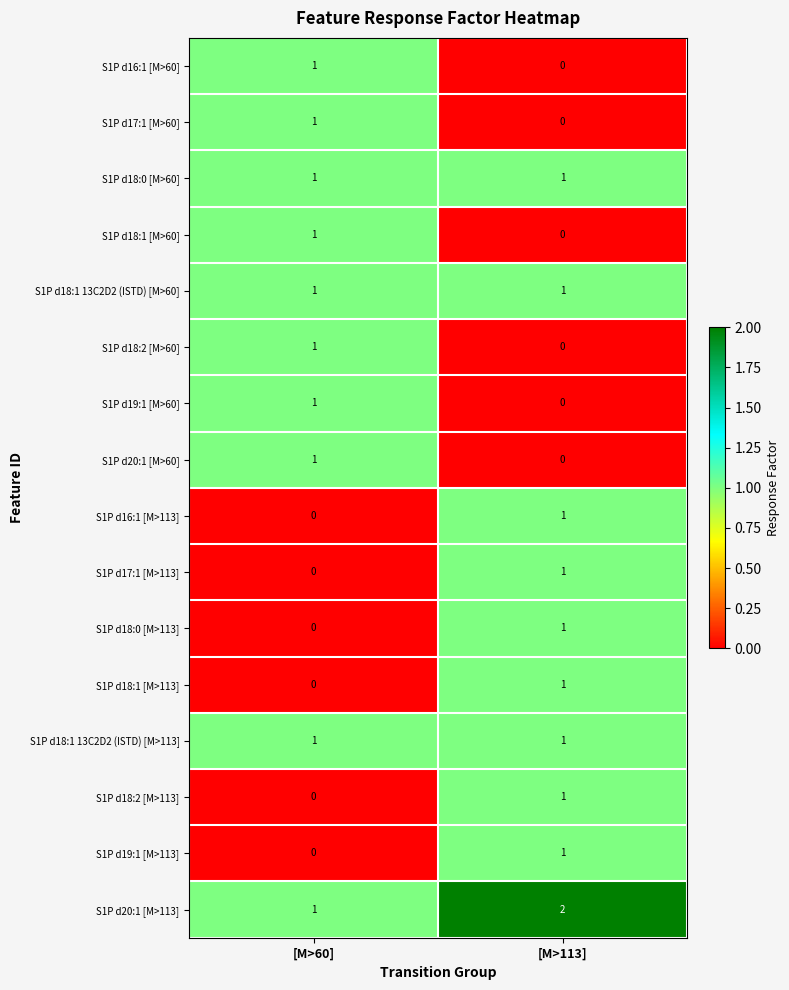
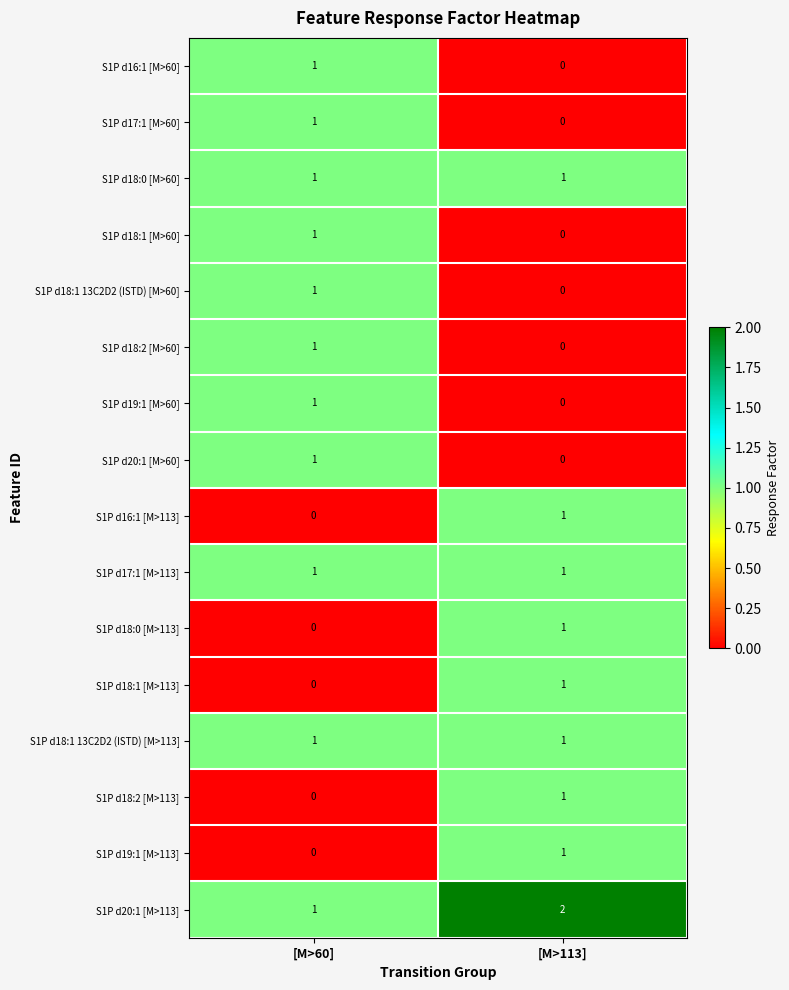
S1P d18:1 13C2D2 (ISTD) [M>60], [M>113]: 1 -> 0
S1P d17:1 [M>113], [M>60]: 0 -> 1
